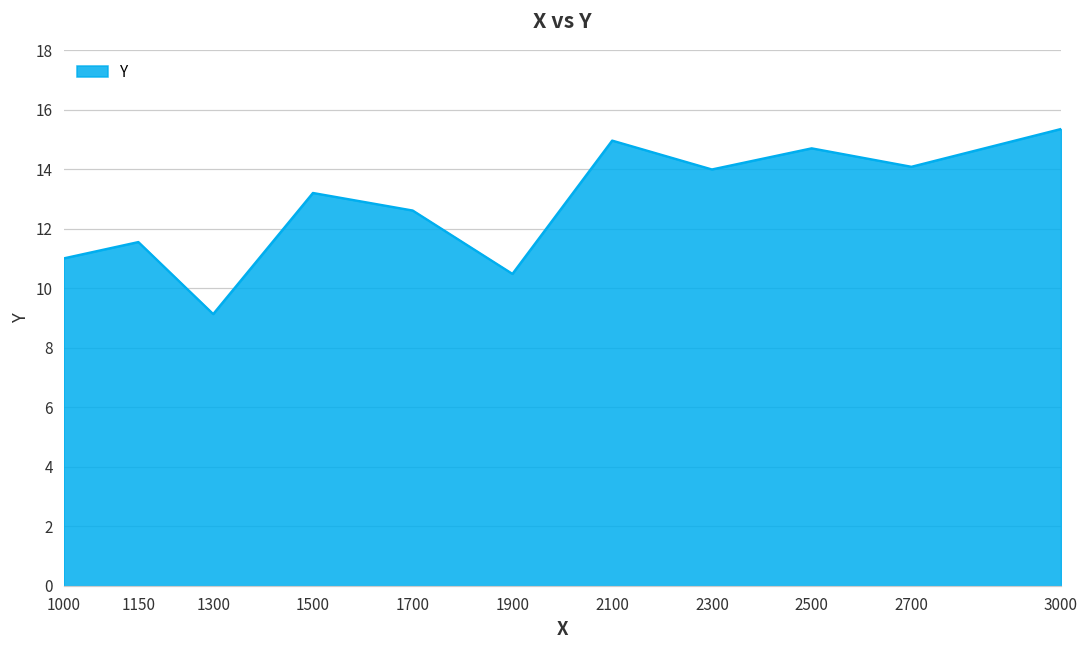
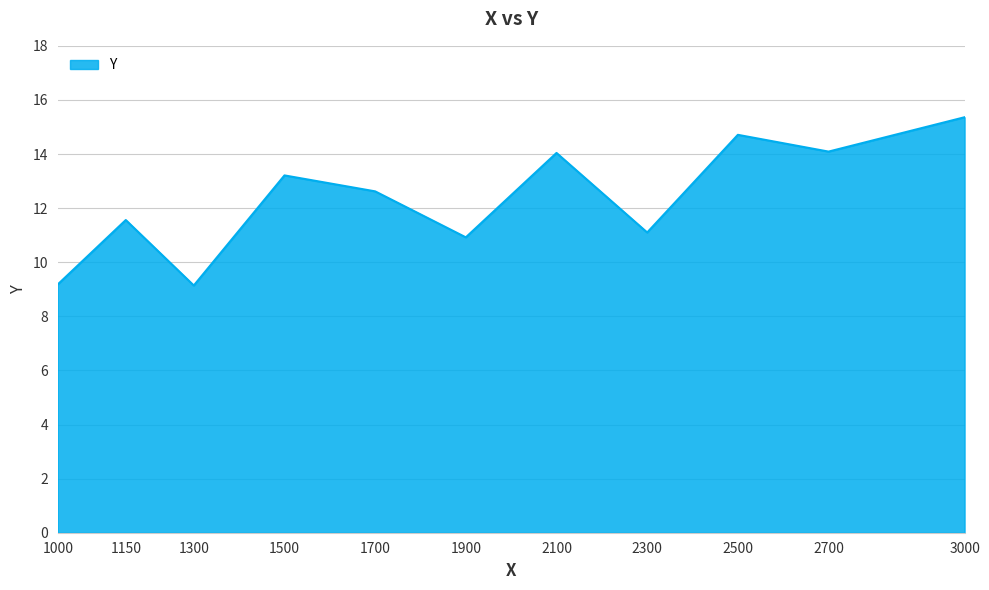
1000: 11.0 -> 9.2
1900: 10.5 -> 10.9
2100: 15.0 -> 14.0
2300: 14.0 -> 11.1
